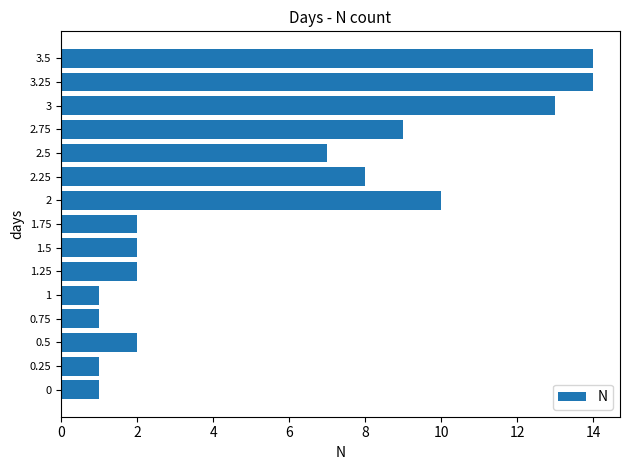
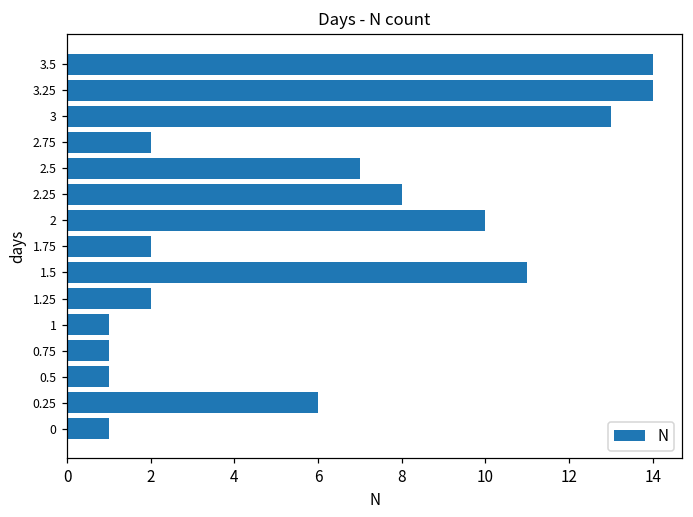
2.75: 9 -> 2
1.5: 2 -> 11
0.5: 2 -> 1
0.25: 1 -> 6
